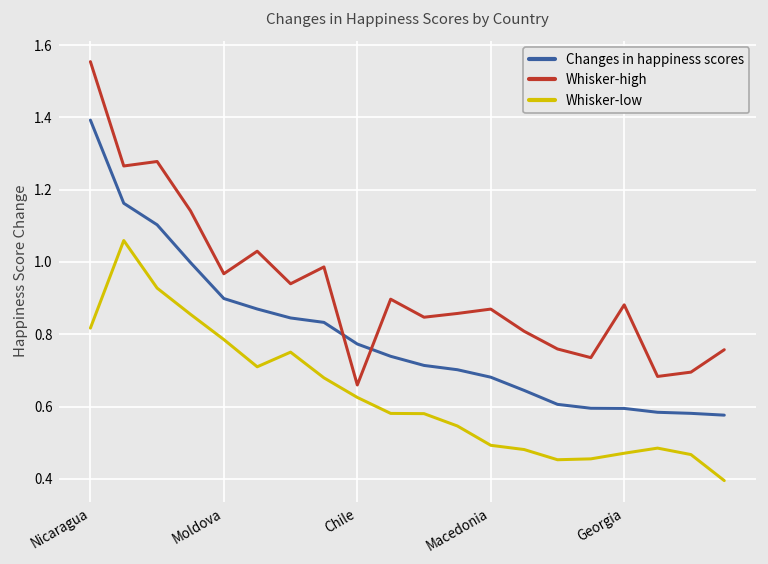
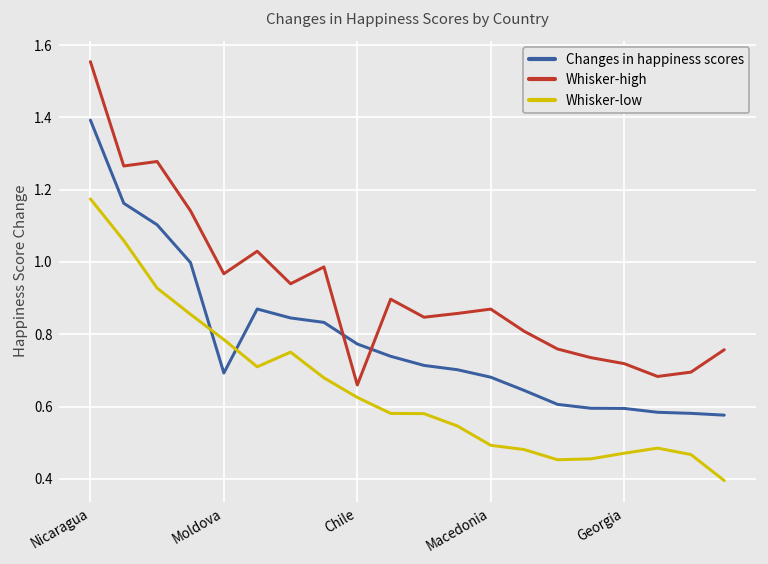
Whisker-low, Nicaragua: 0.82 -> 1.17
Changes in happiness scores, Moldova: 0.90 -> 0.69
Whisker-high, Georgia: 0.88 -> 0.72
